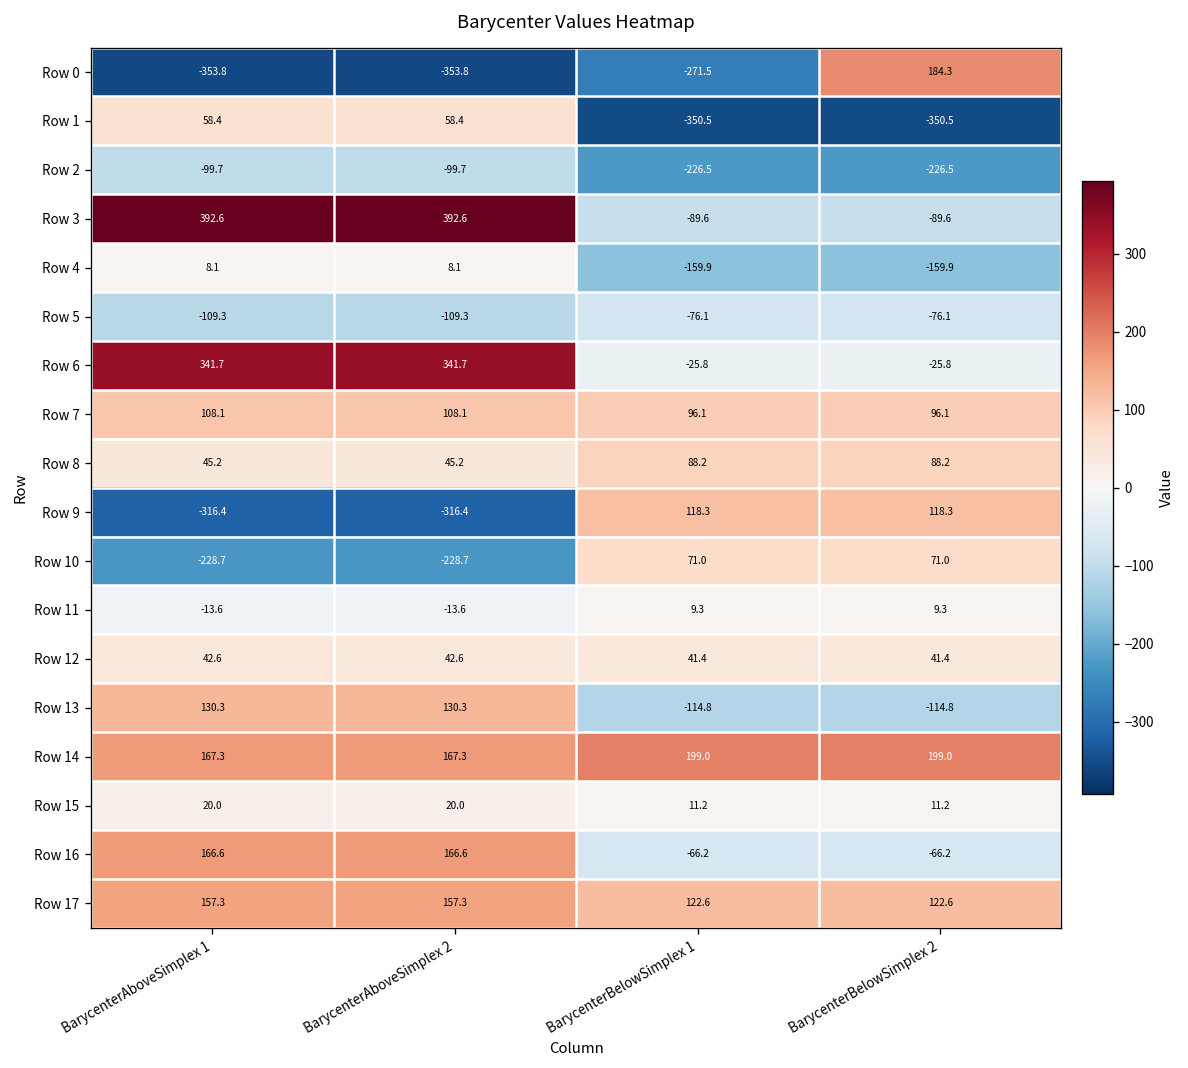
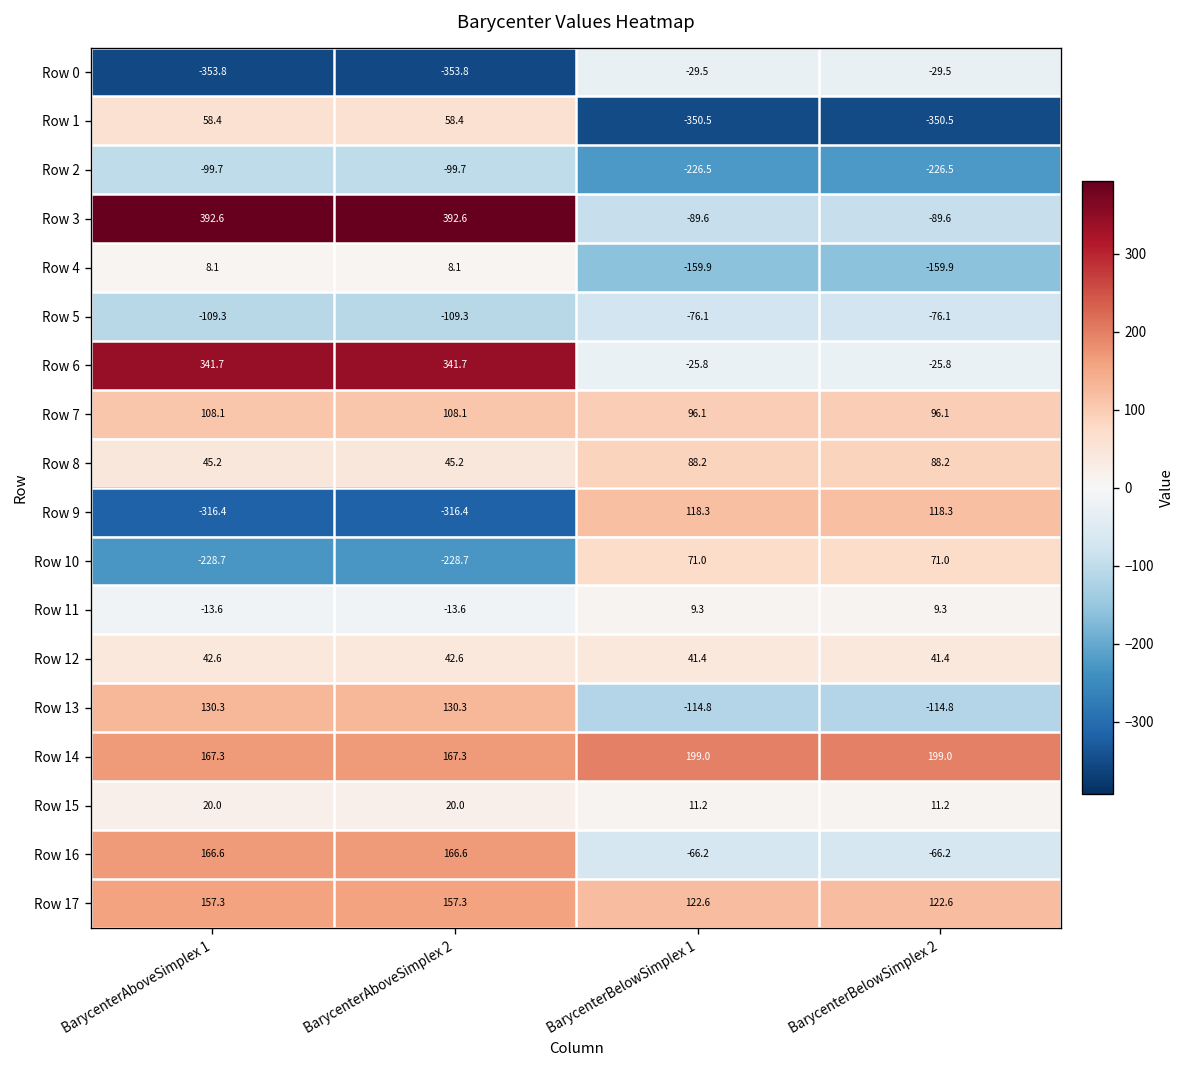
Row 0, BarycenterBelowSimplex 1: -271.5 -> -29.5
Row 0, BarycenterBelowSimplex 2: 184.3 -> -29.5
